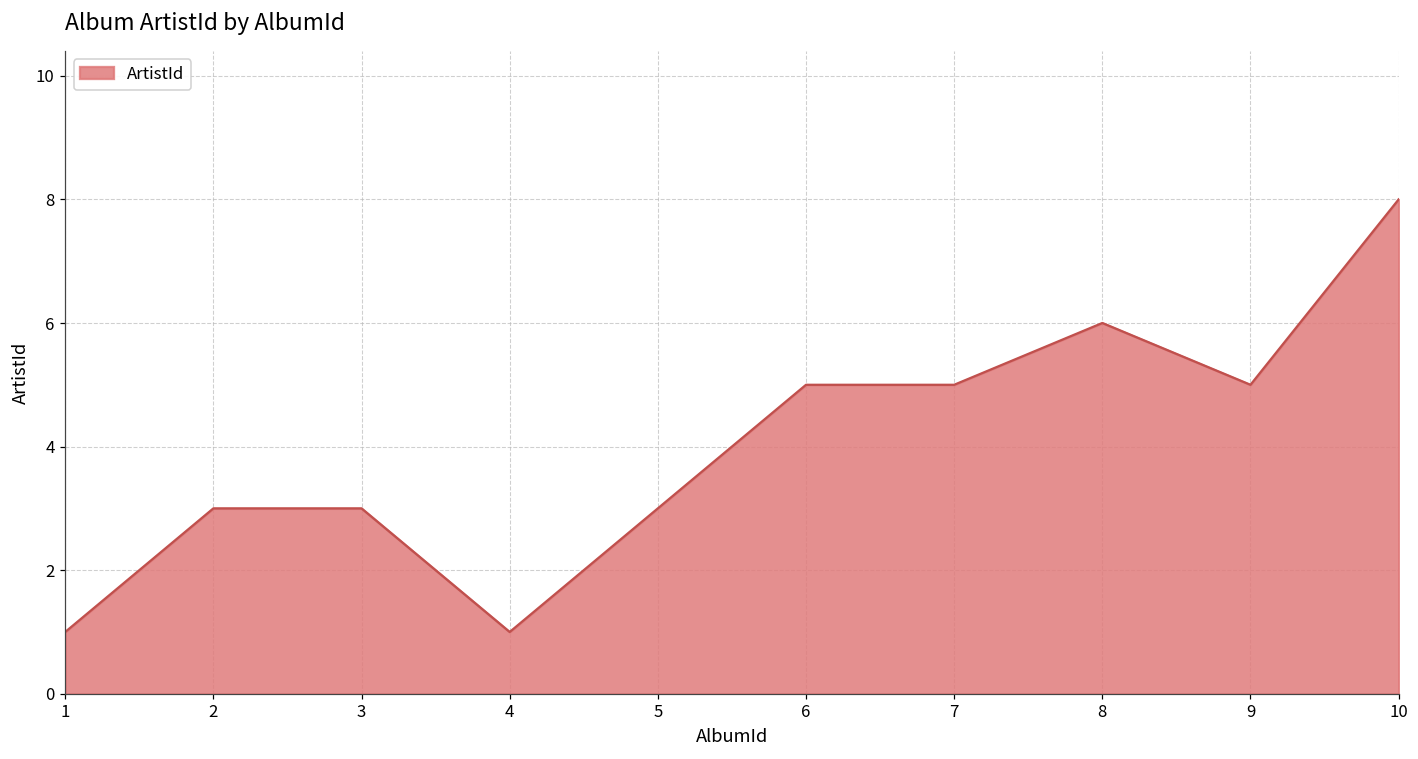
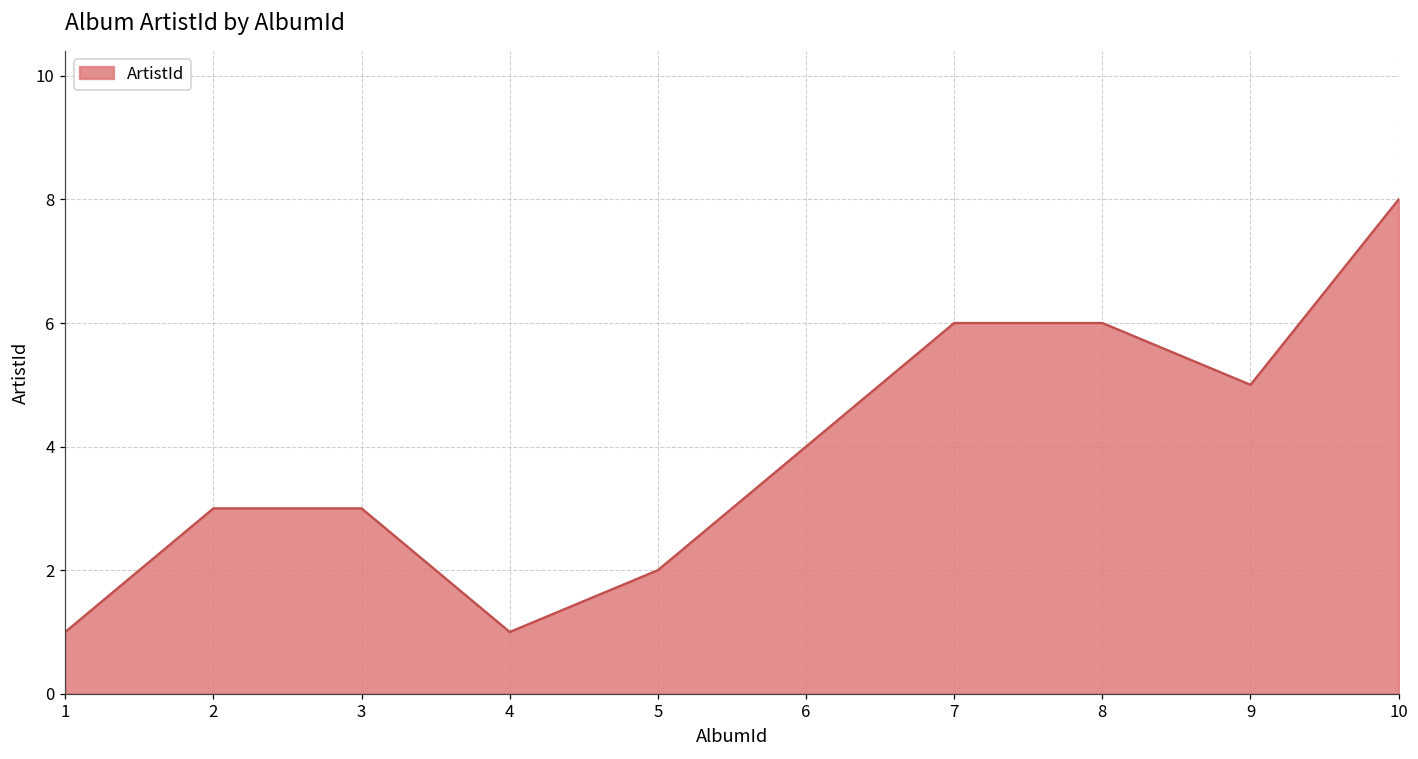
5: 3 -> 2
6: 5 -> 4
7: 5 -> 6
